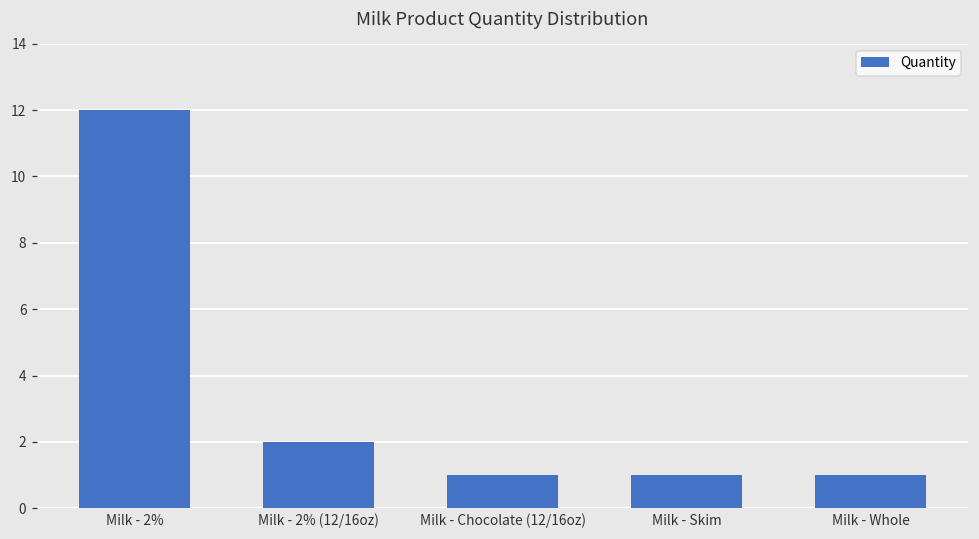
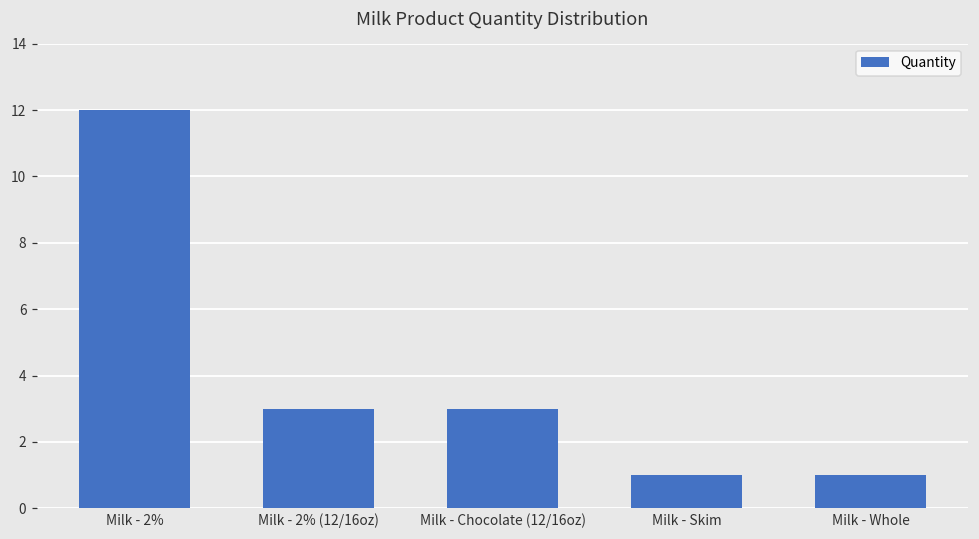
Milk - 2% (12/16oz): 2 -> 3
Milk - Chocolate (12/16oz): 1 -> 3
